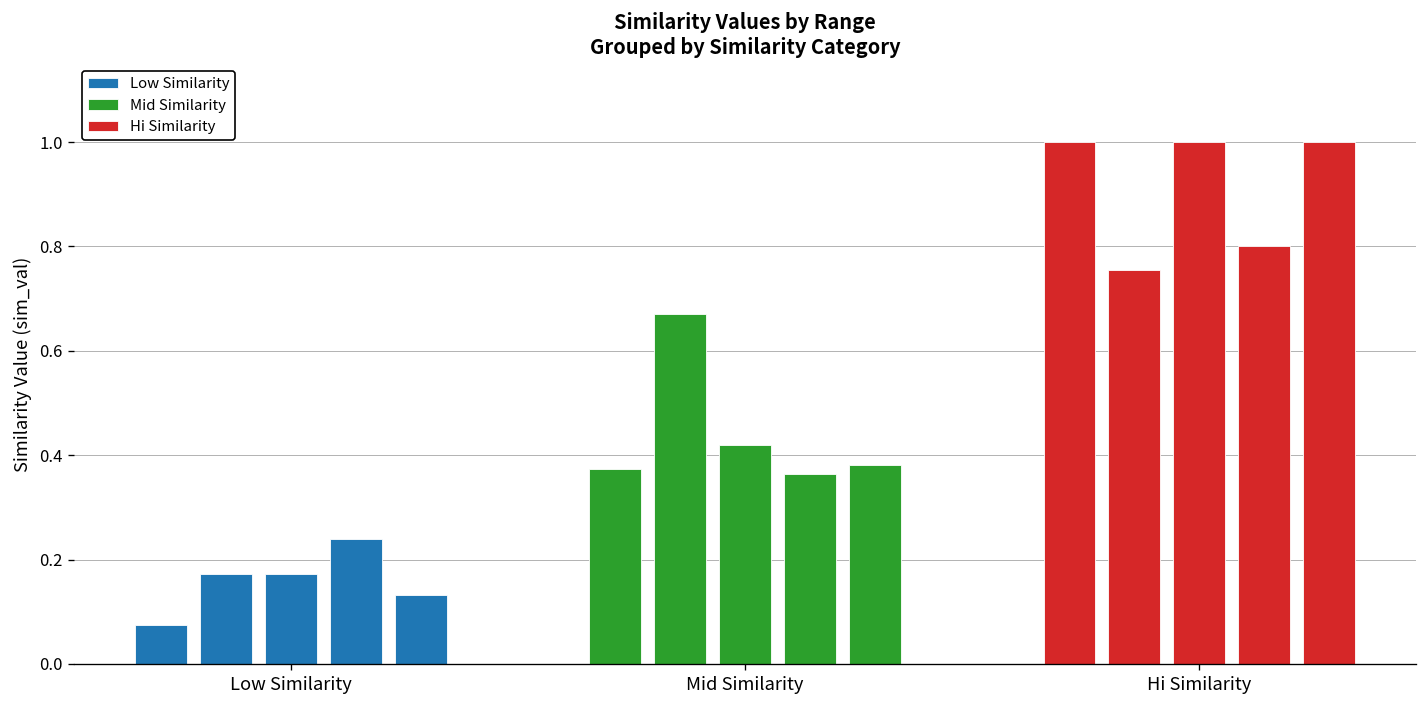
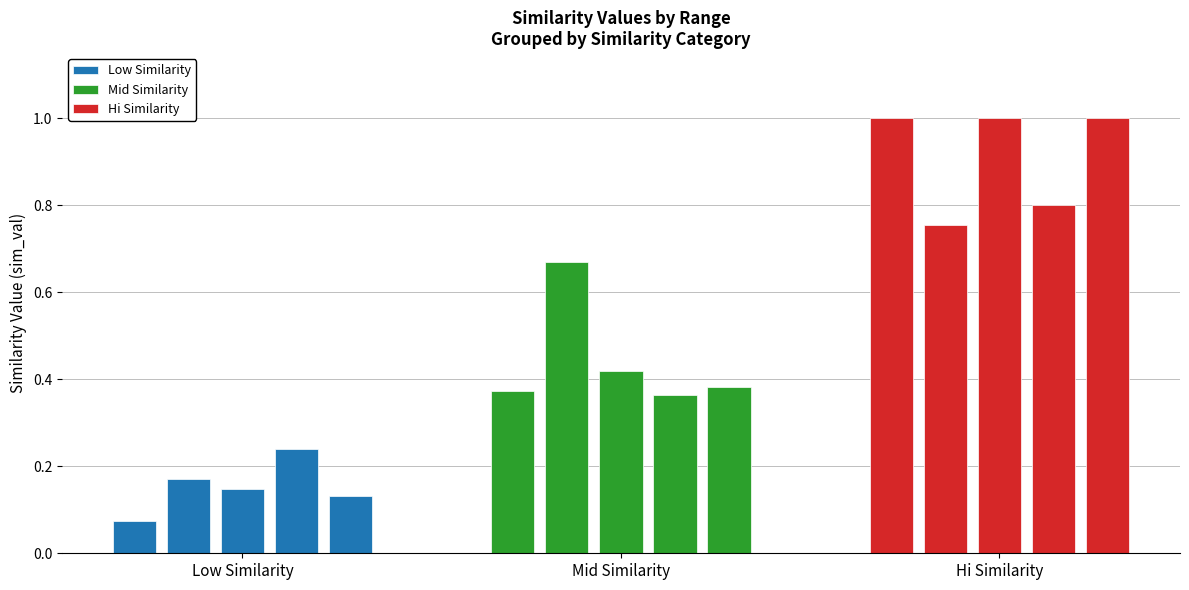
Low Similarity, Low Similarity: 0.17 -> 0.15
